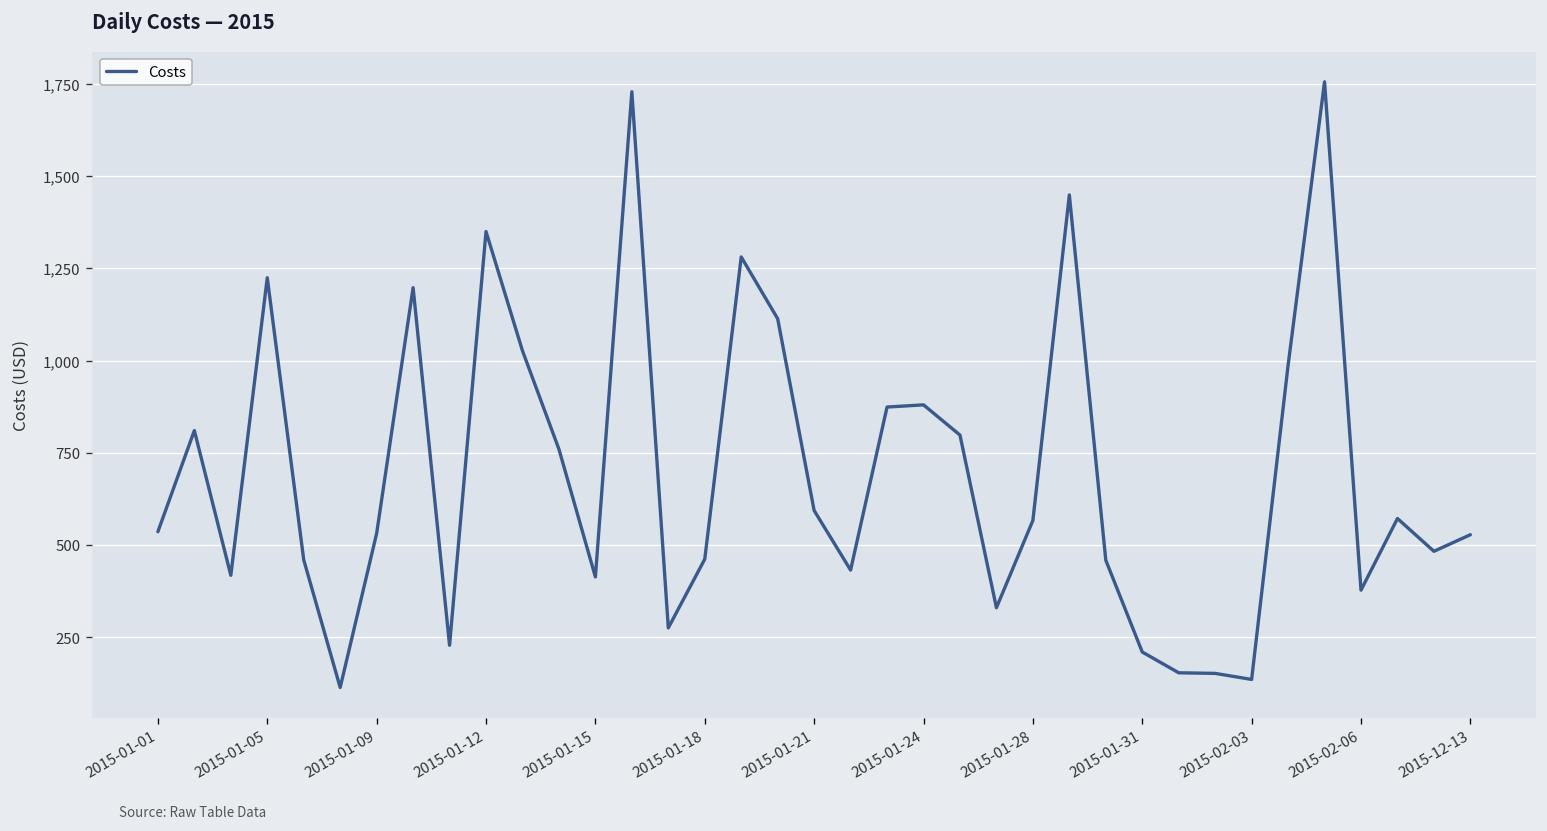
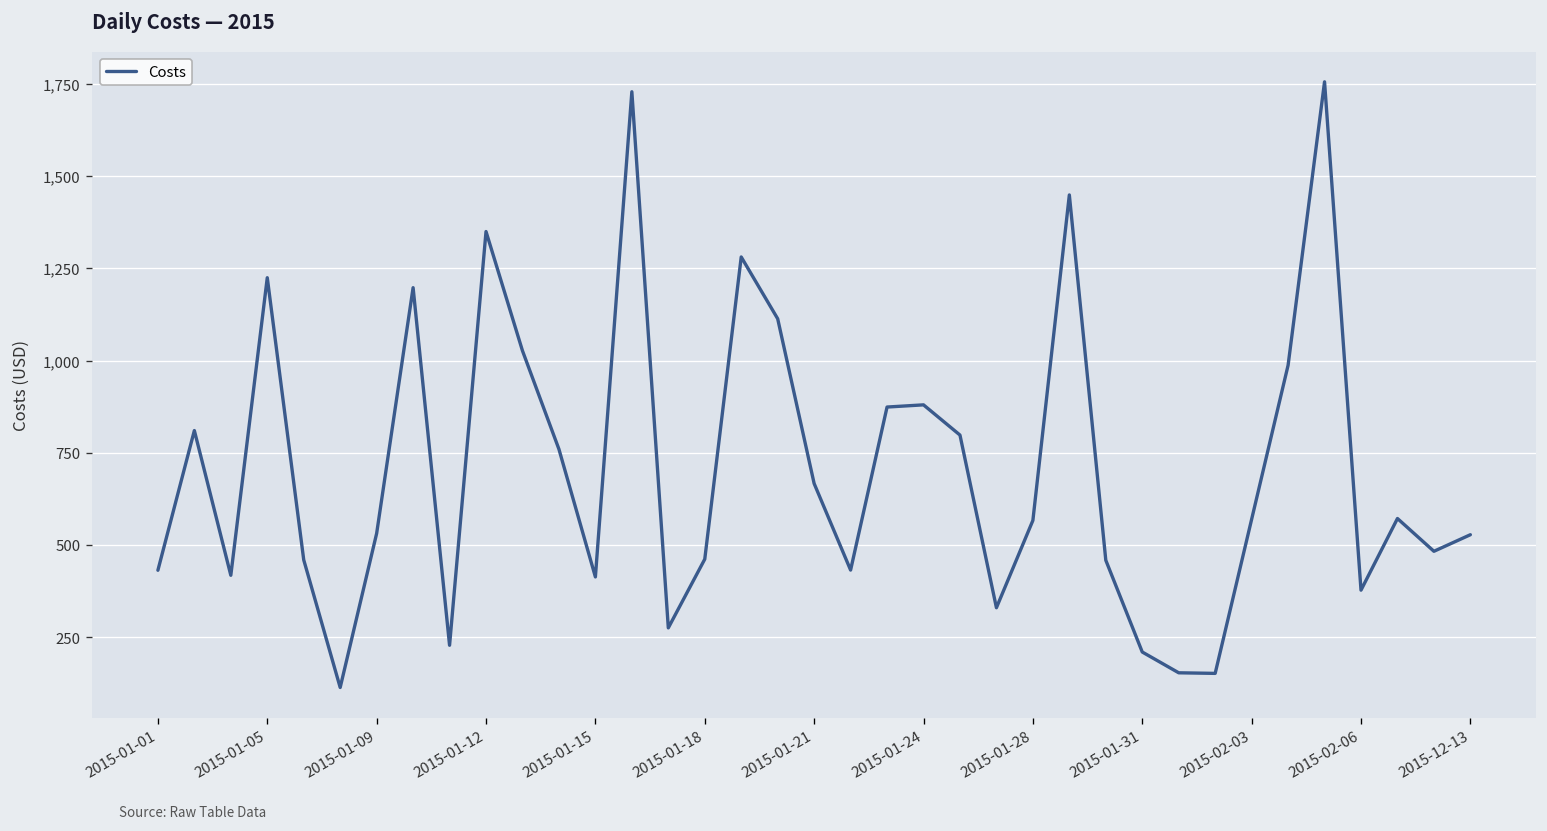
2015-01-01: 540 -> 430
2015-01-21: 590 -> 670
2015-02-03: 140 -> 570
